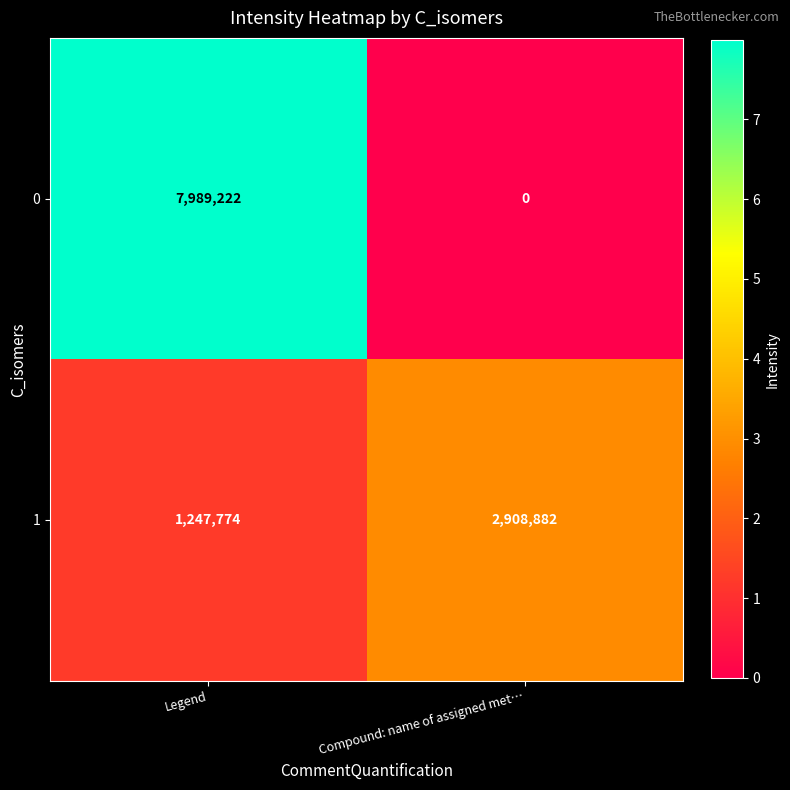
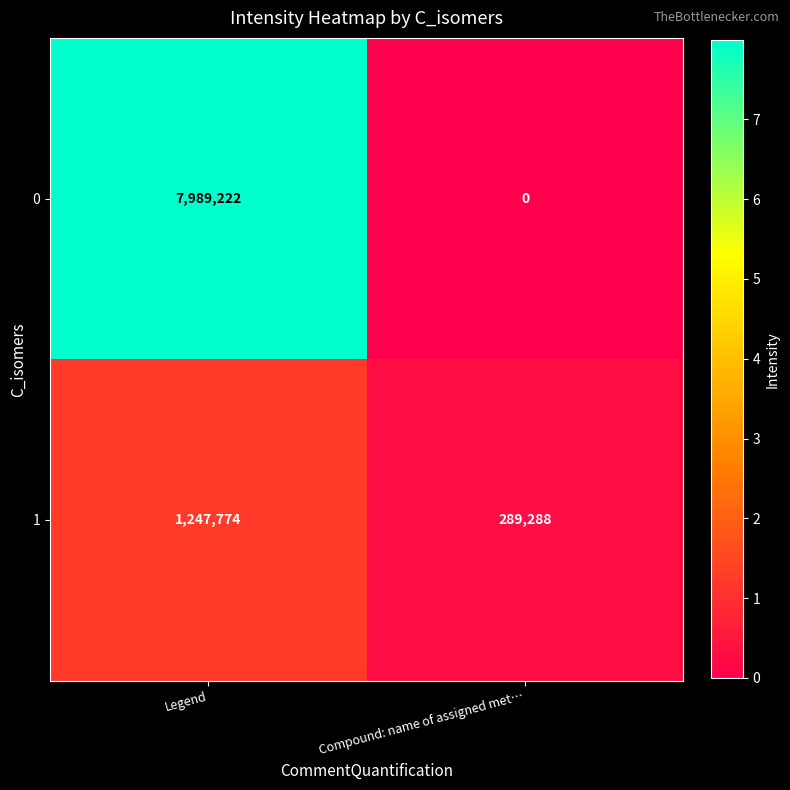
1, Compound: name of assigned met…: 2,908,882 -> 289,288
